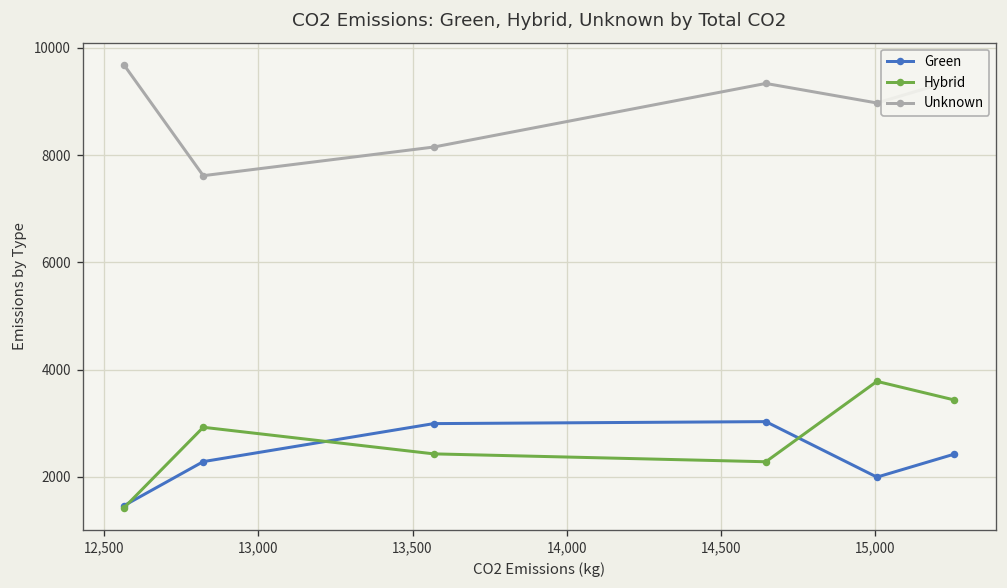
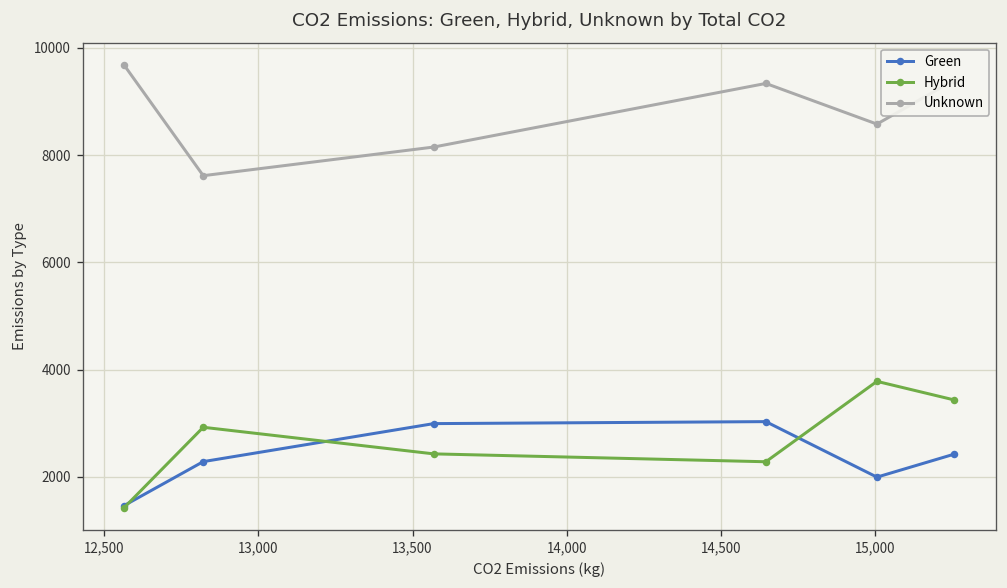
Unknown, 15,000: 9000 -> 8600
